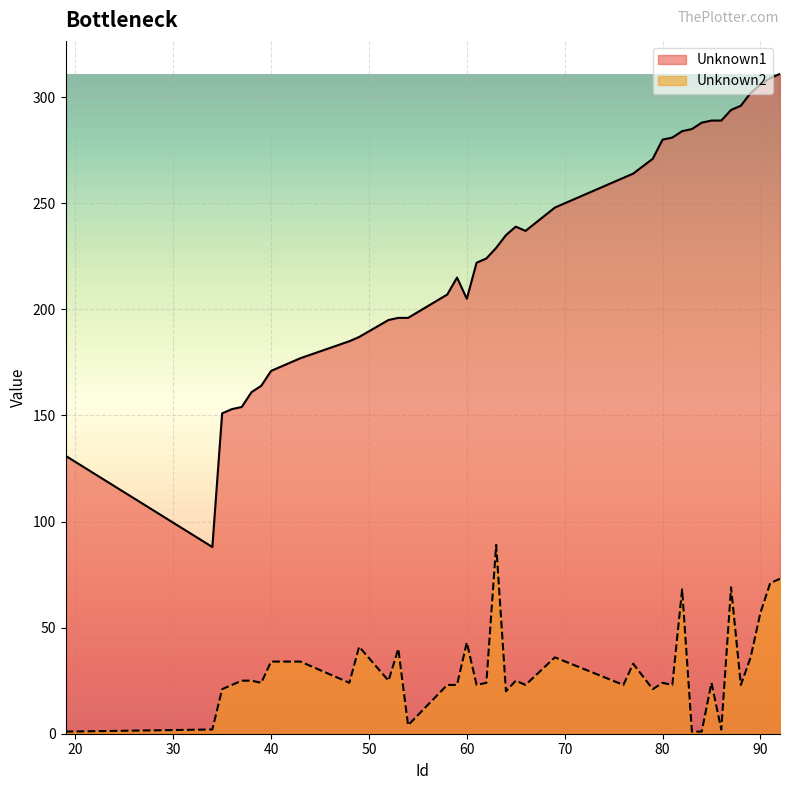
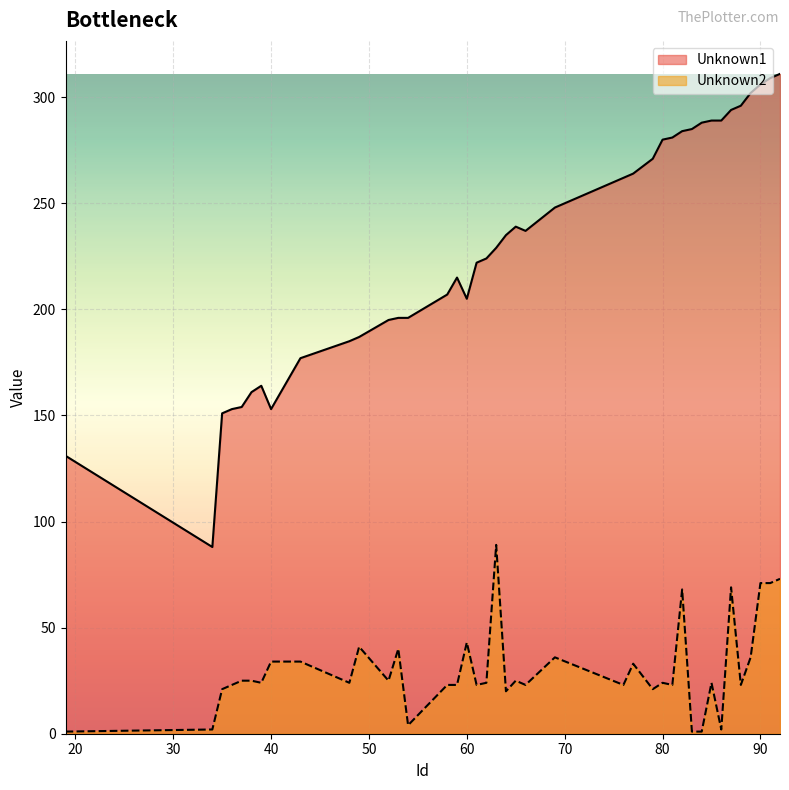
Unknown1, 40: 171 -> 153
Unknown2, 90: 57 -> 71
